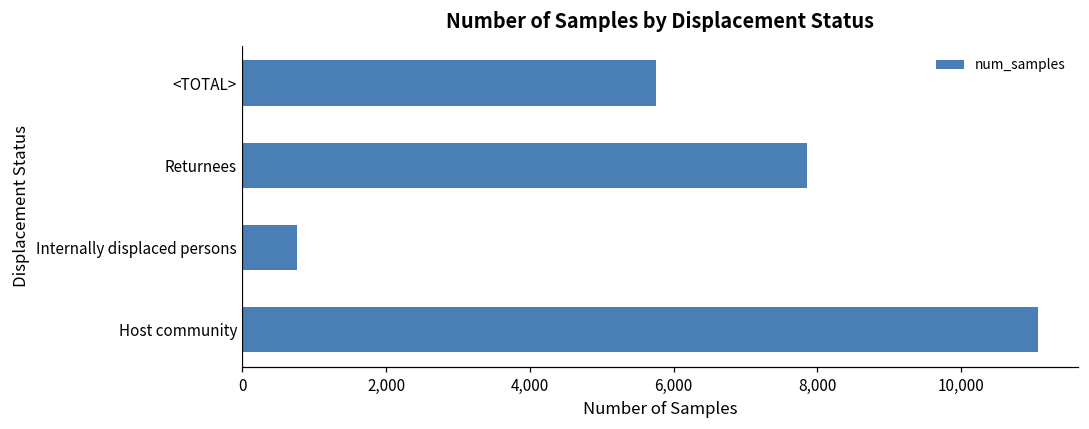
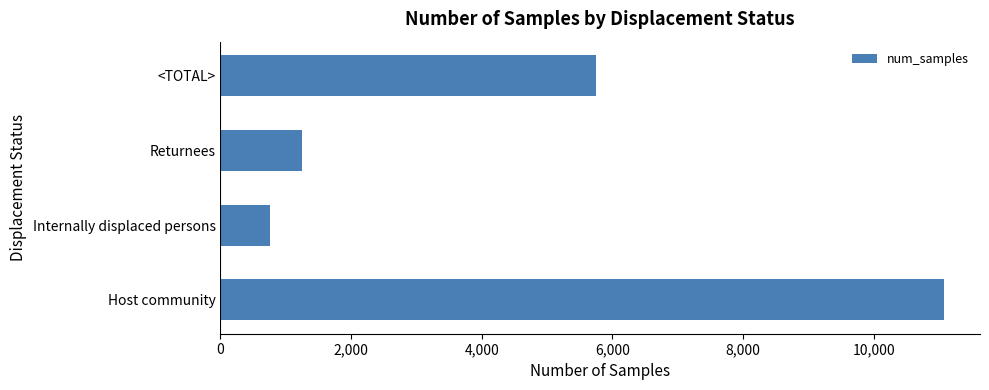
Returnees: 7,900 -> 1,300
